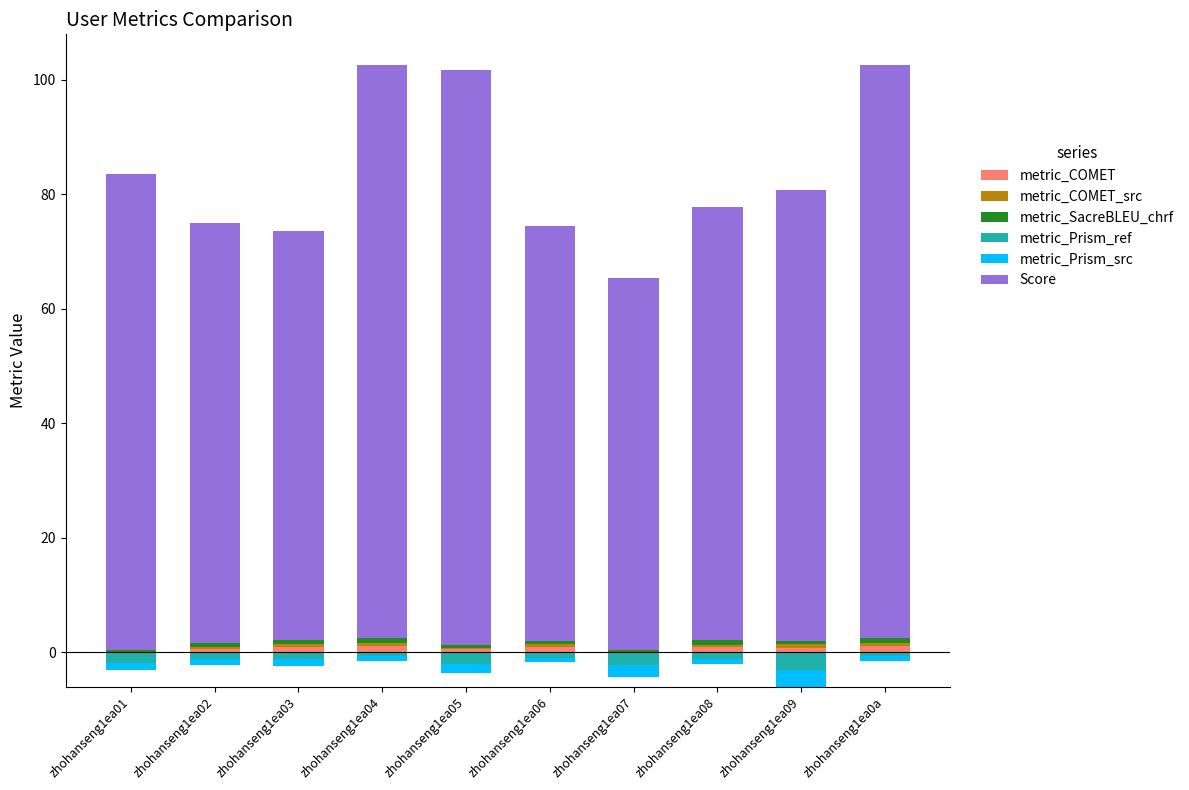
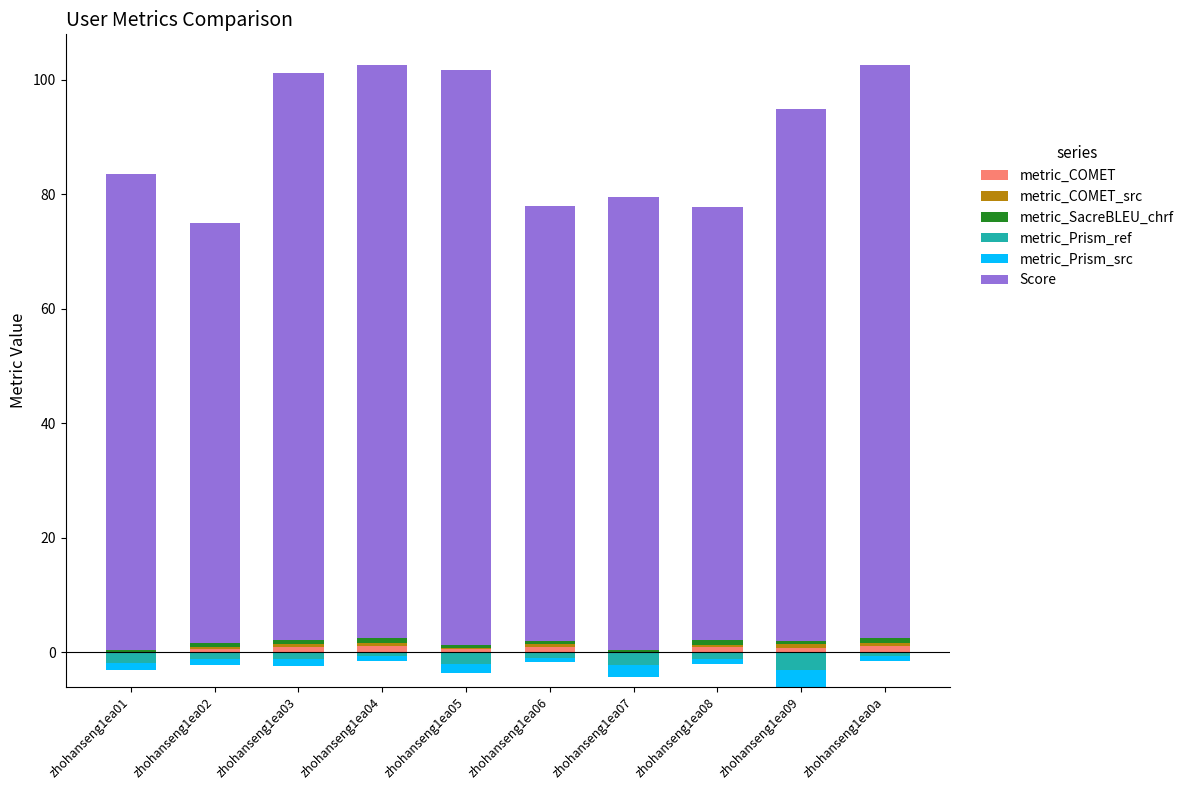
Score, zhohanseng1ea03: 71 -> 99
Score, zhohanseng1ea06: 73 -> 76
Score, zhohanseng1ea07: 65 -> 79
Score, zhohanseng1ea09: 79 -> 93
